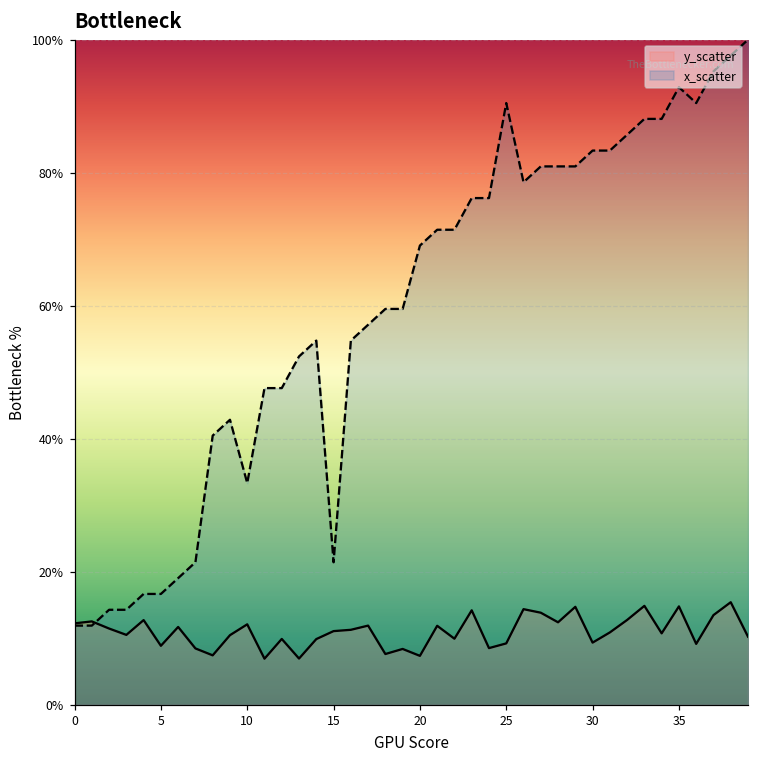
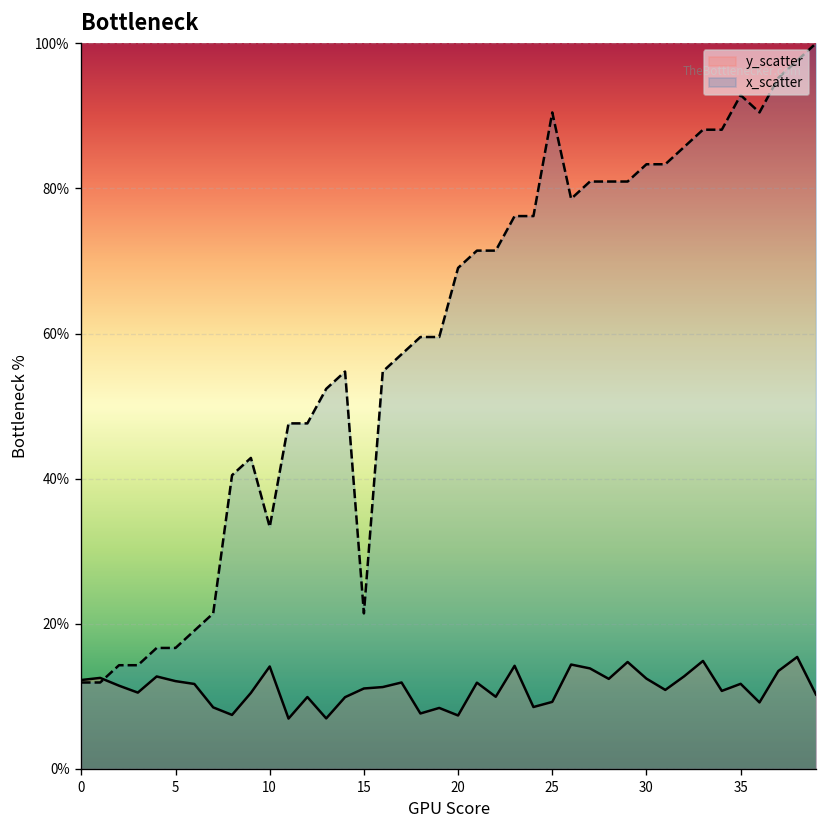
y_scatter, 5: 9% -> 12%
y_scatter, 10: 12% -> 14%
y_scatter, 30: 9% -> 12%
y_scatter, 35: 15% -> 12%
